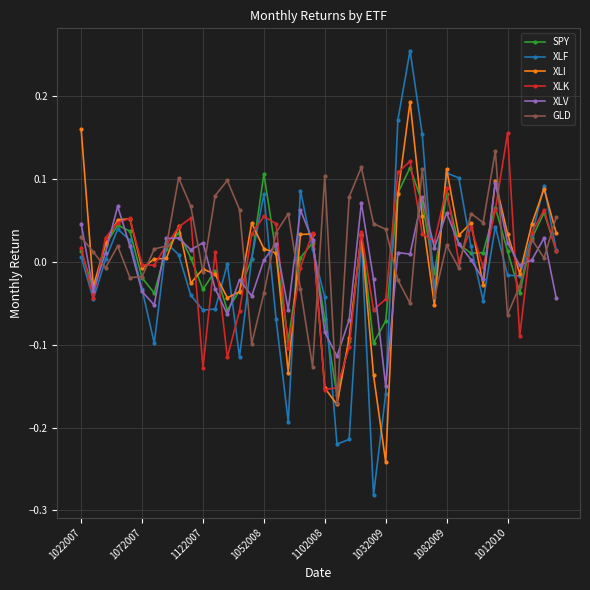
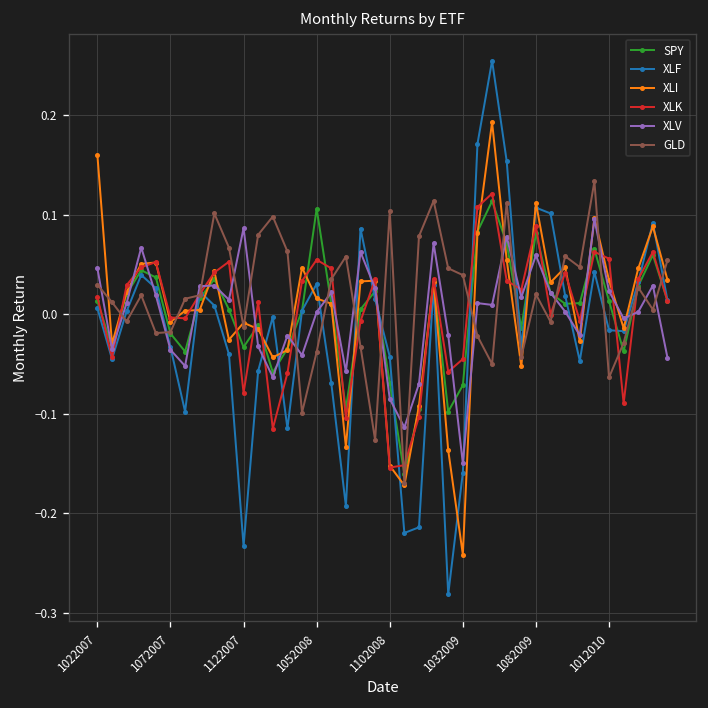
XLF, 1122007: -0.06 -> -0.23
XLK, 1122007: -0.13 -> -0.08
XLV, 1122007: 0.02 -> 0.09
XLF, 1052008: 0.08 -> 0.03
XLK, 1012010: 0.15 -> 0.06
